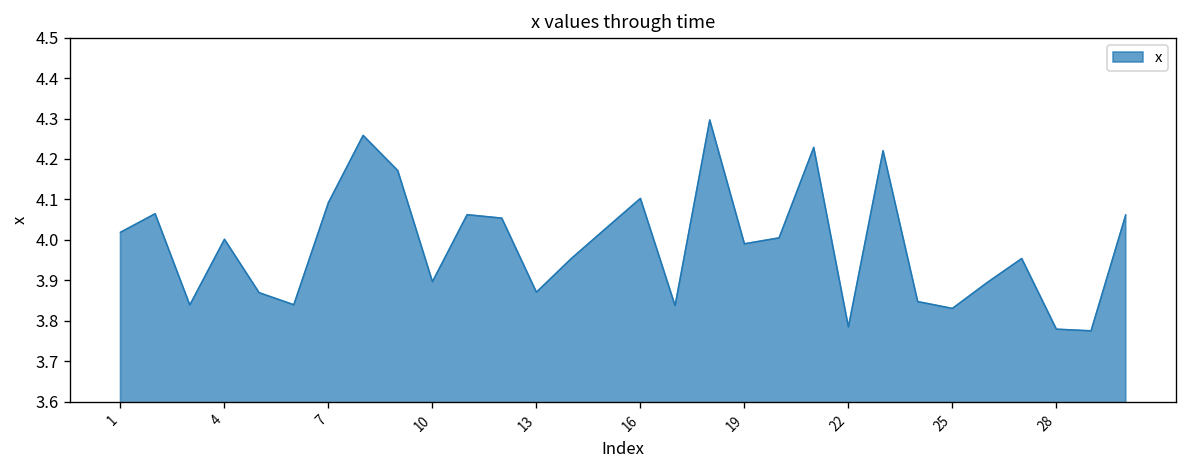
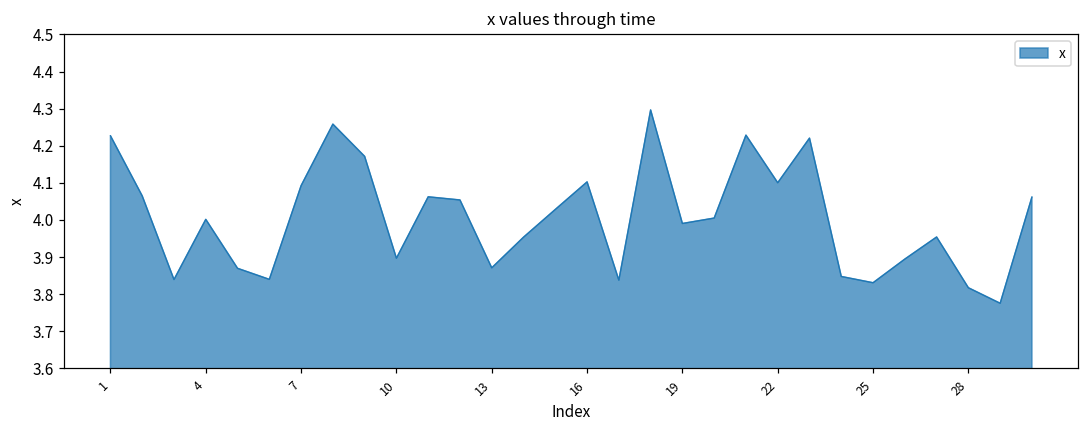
1: 4.02 -> 4.23
22: 3.79 -> 4.10
28: 3.78 -> 3.82
